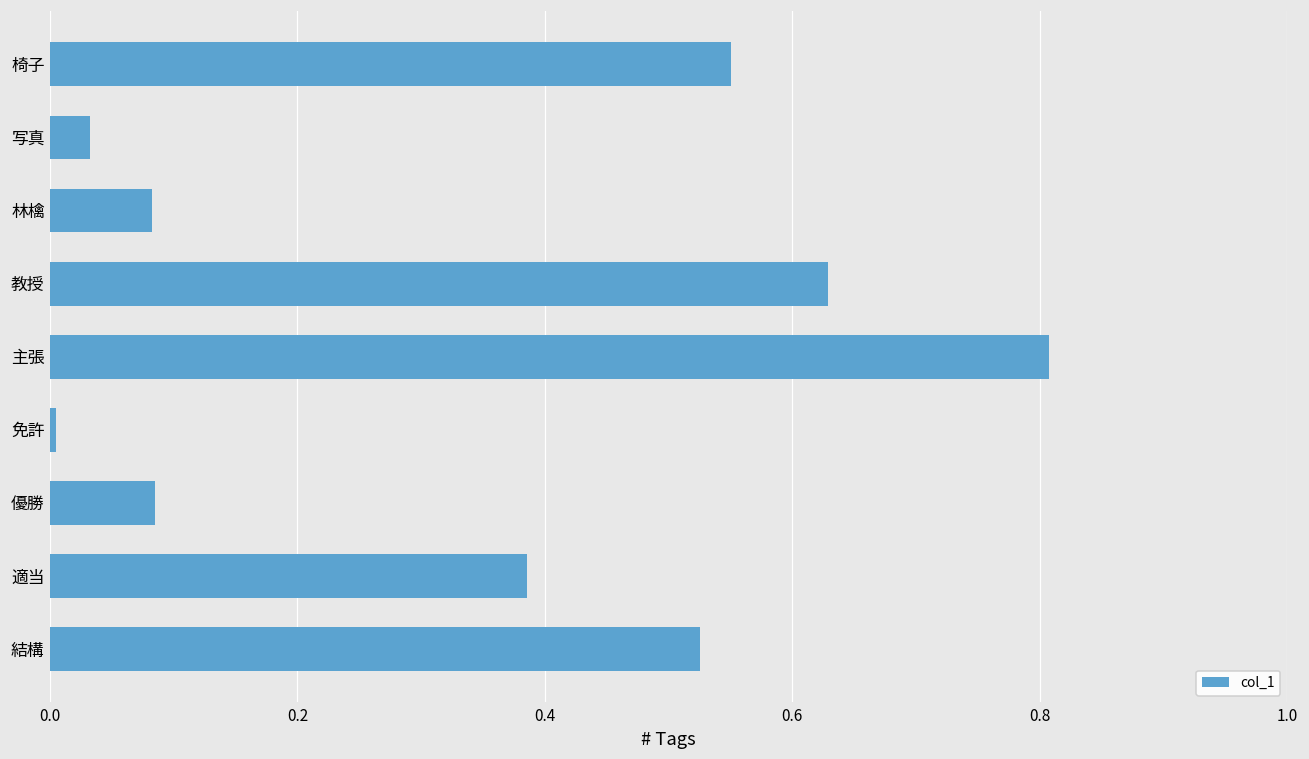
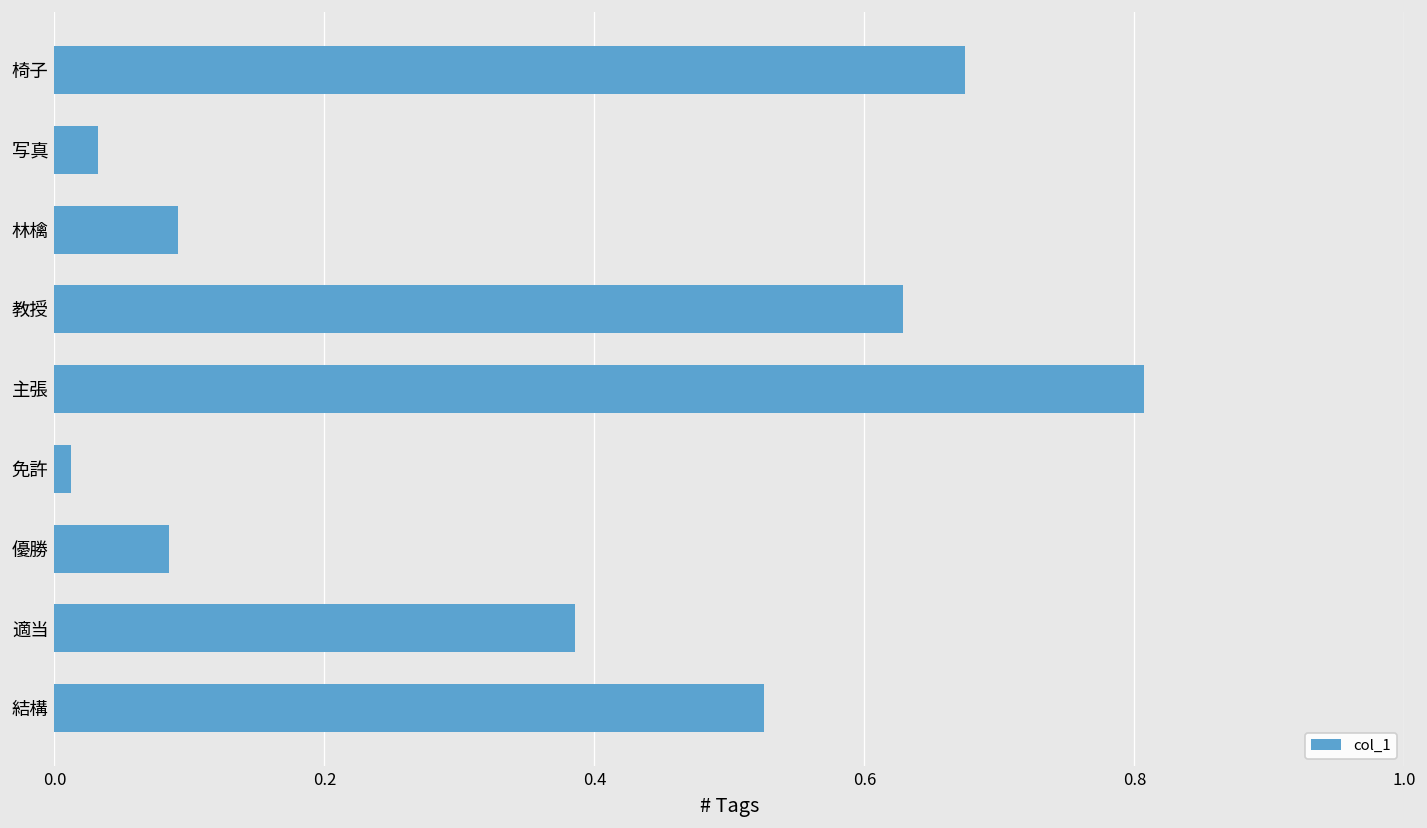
椅子: 0.551 -> 0.675
林檎: 0.082 -> 0.092
免許: 0.005 -> 0.012
